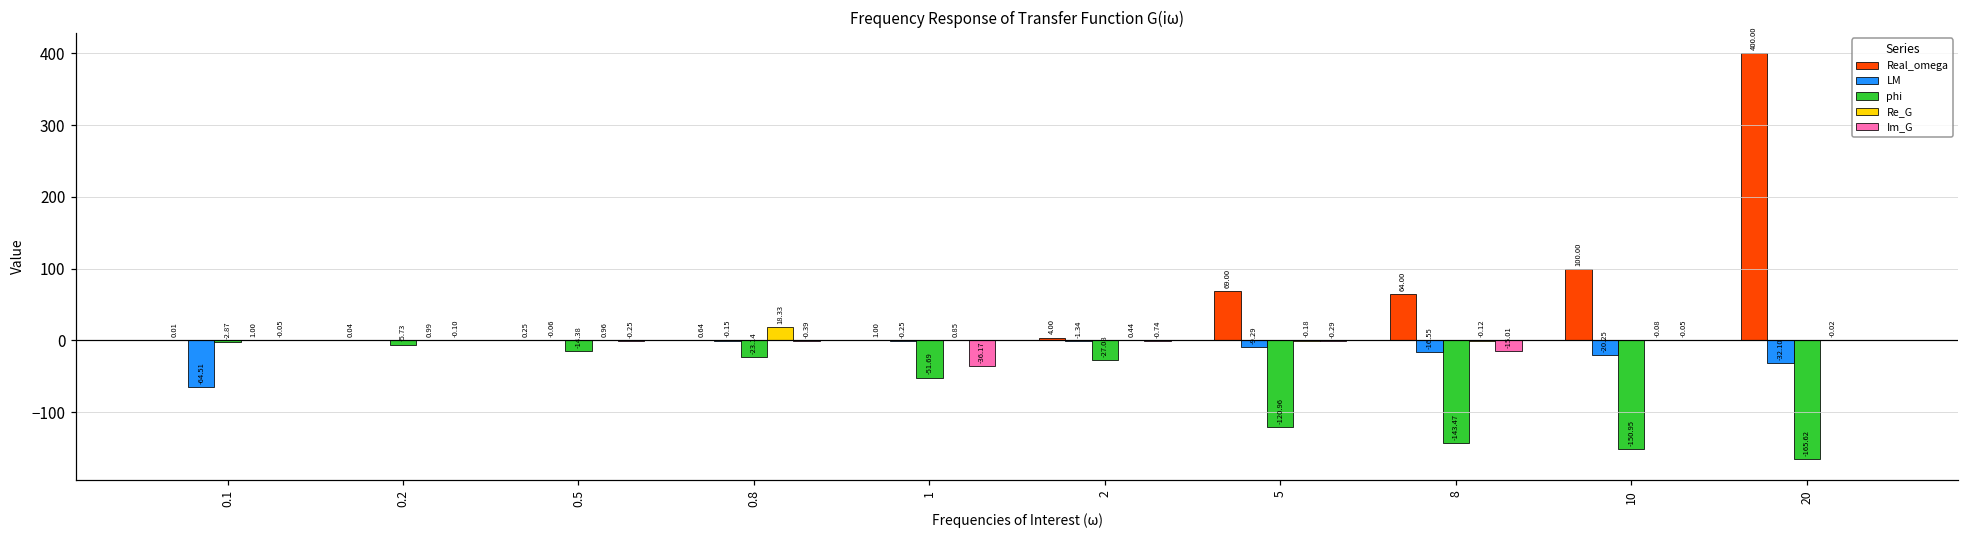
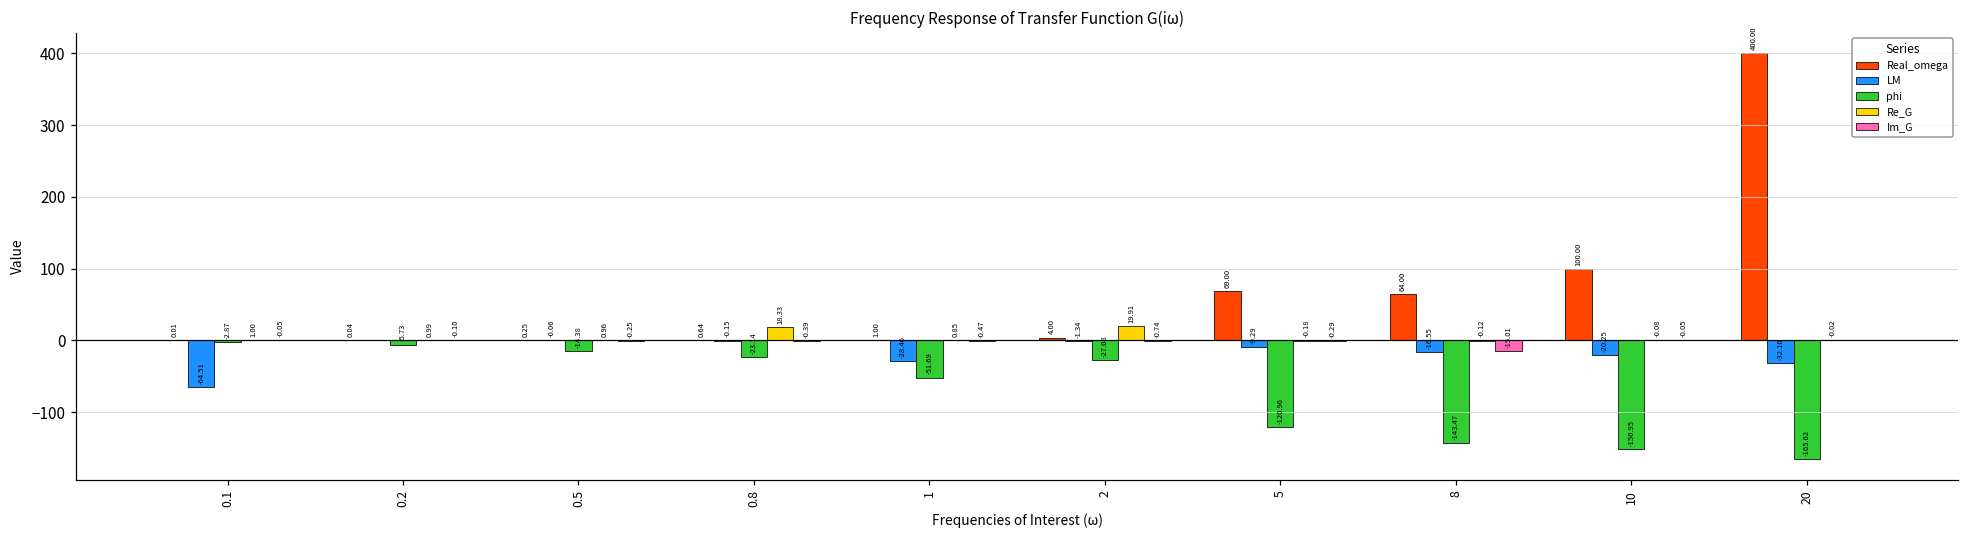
LM, 1: -0.25 -> -28.46
Im_G, 1: -36.17 -> -0.47
Re_G, 2: 0.44 -> 19.91
